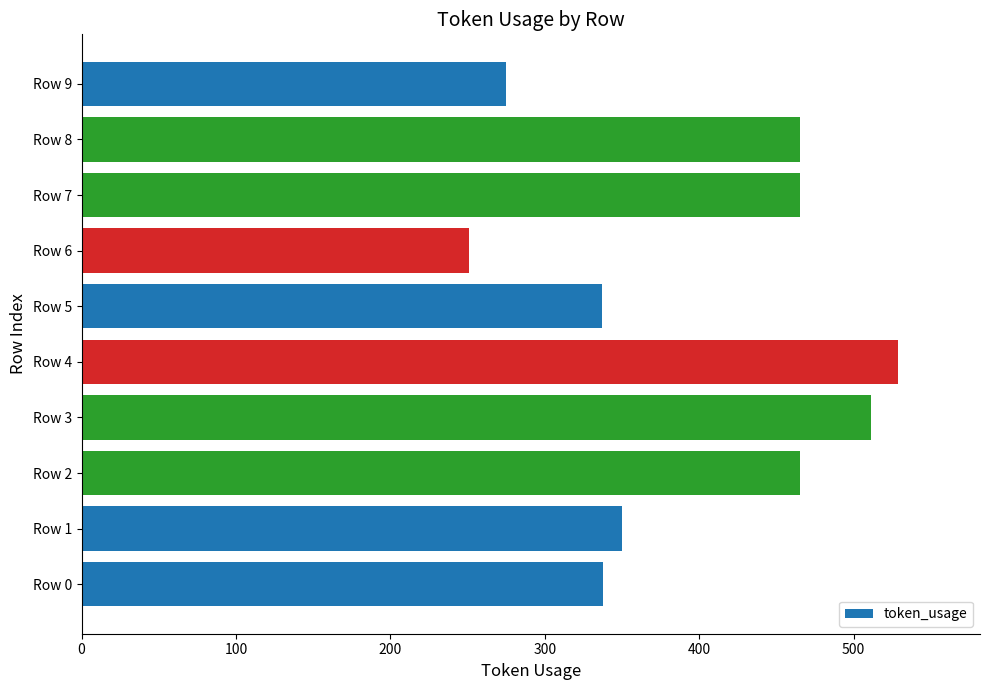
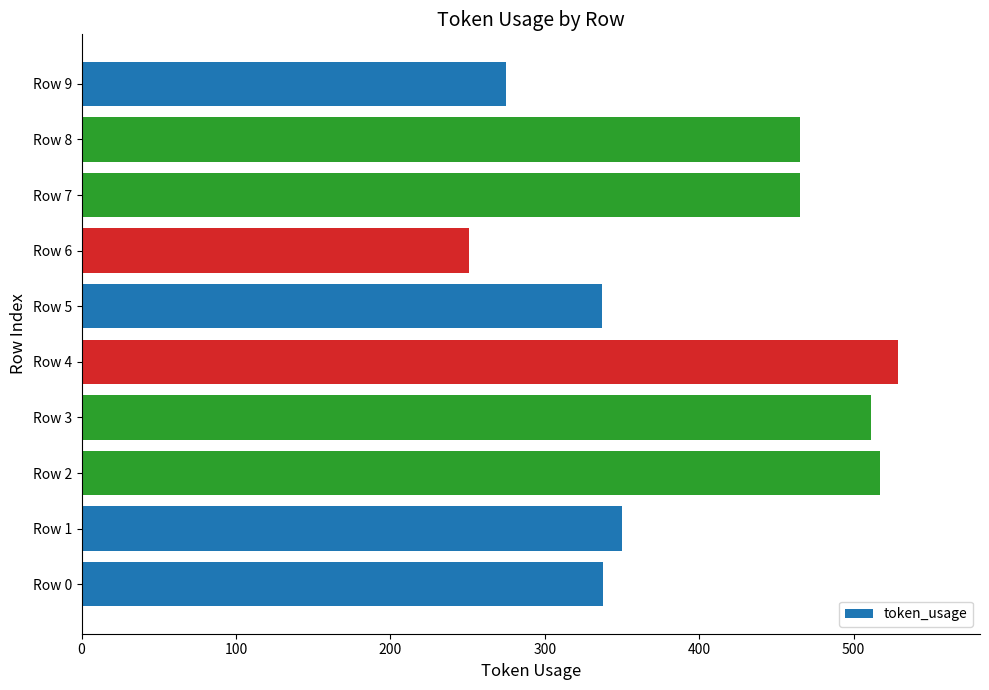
Row 2: 465 -> 517
